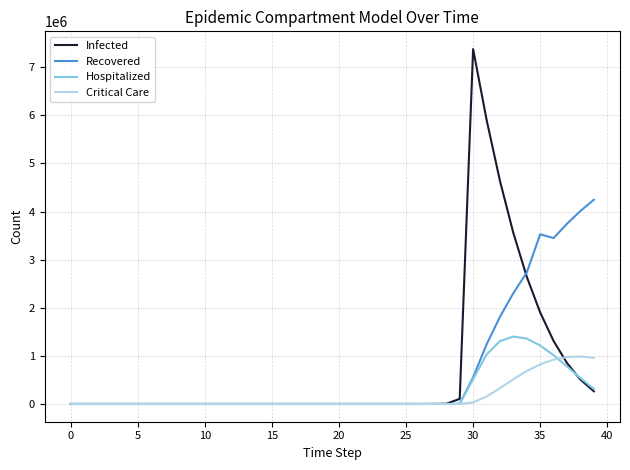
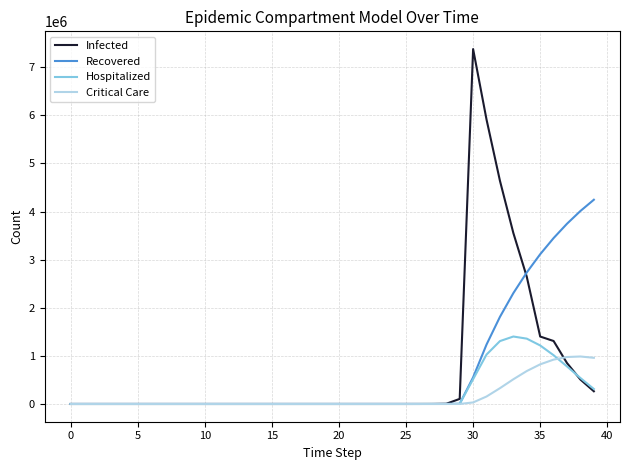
Infected, 35: 1900000 -> 1400000
Recovered, 35: 3500000 -> 3100000
